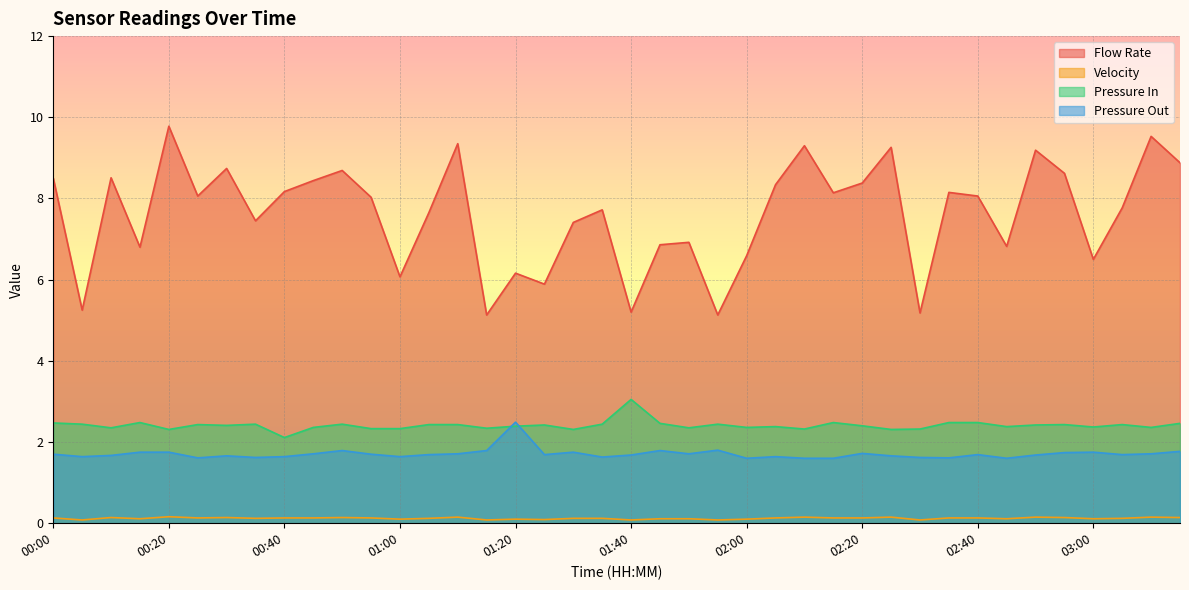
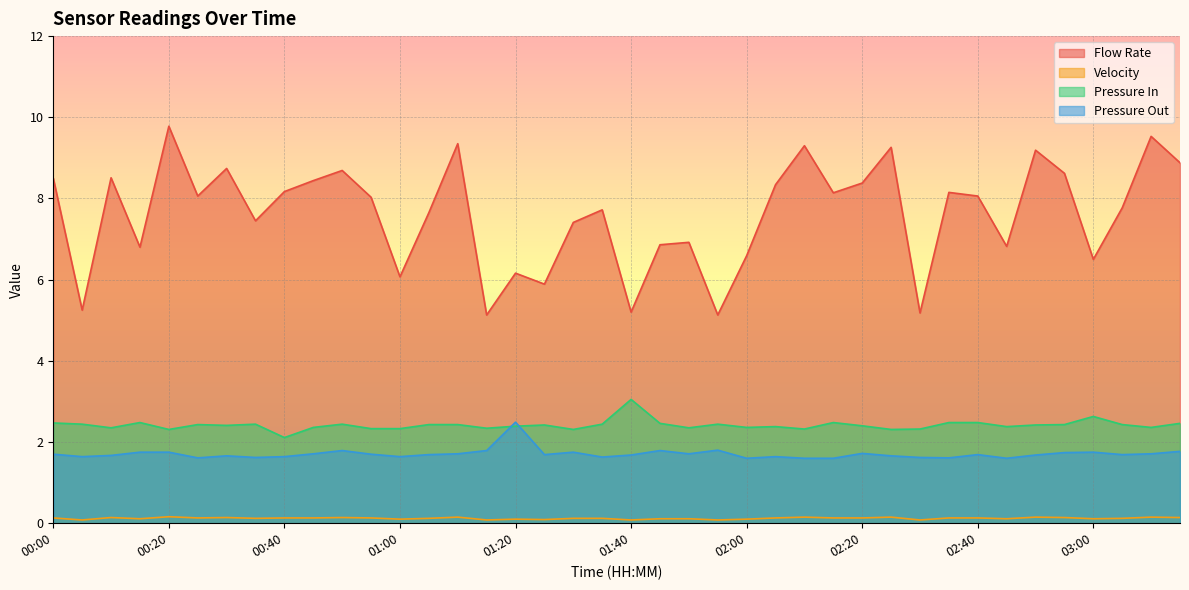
Pressure In, 03:00: 2.4 -> 2.6
